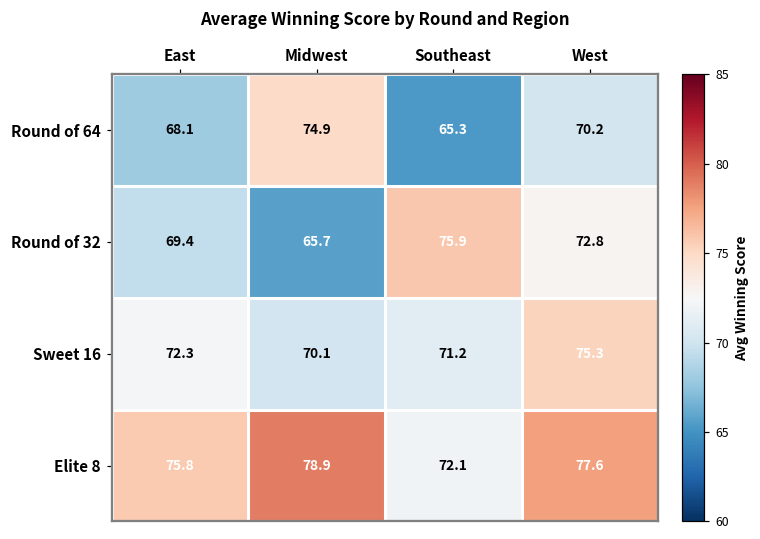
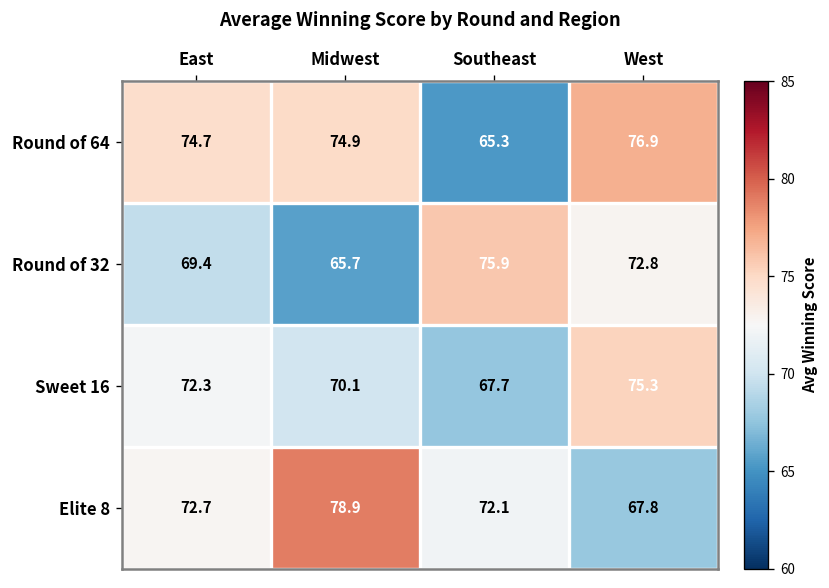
Round of 64, East: 68.1 -> 74.7
Round of 64, West: 70.2 -> 76.9
Sweet 16, Southeast: 71.2 -> 67.7
Elite 8, East: 75.8 -> 72.7
Elite 8, West: 77.6 -> 67.8
